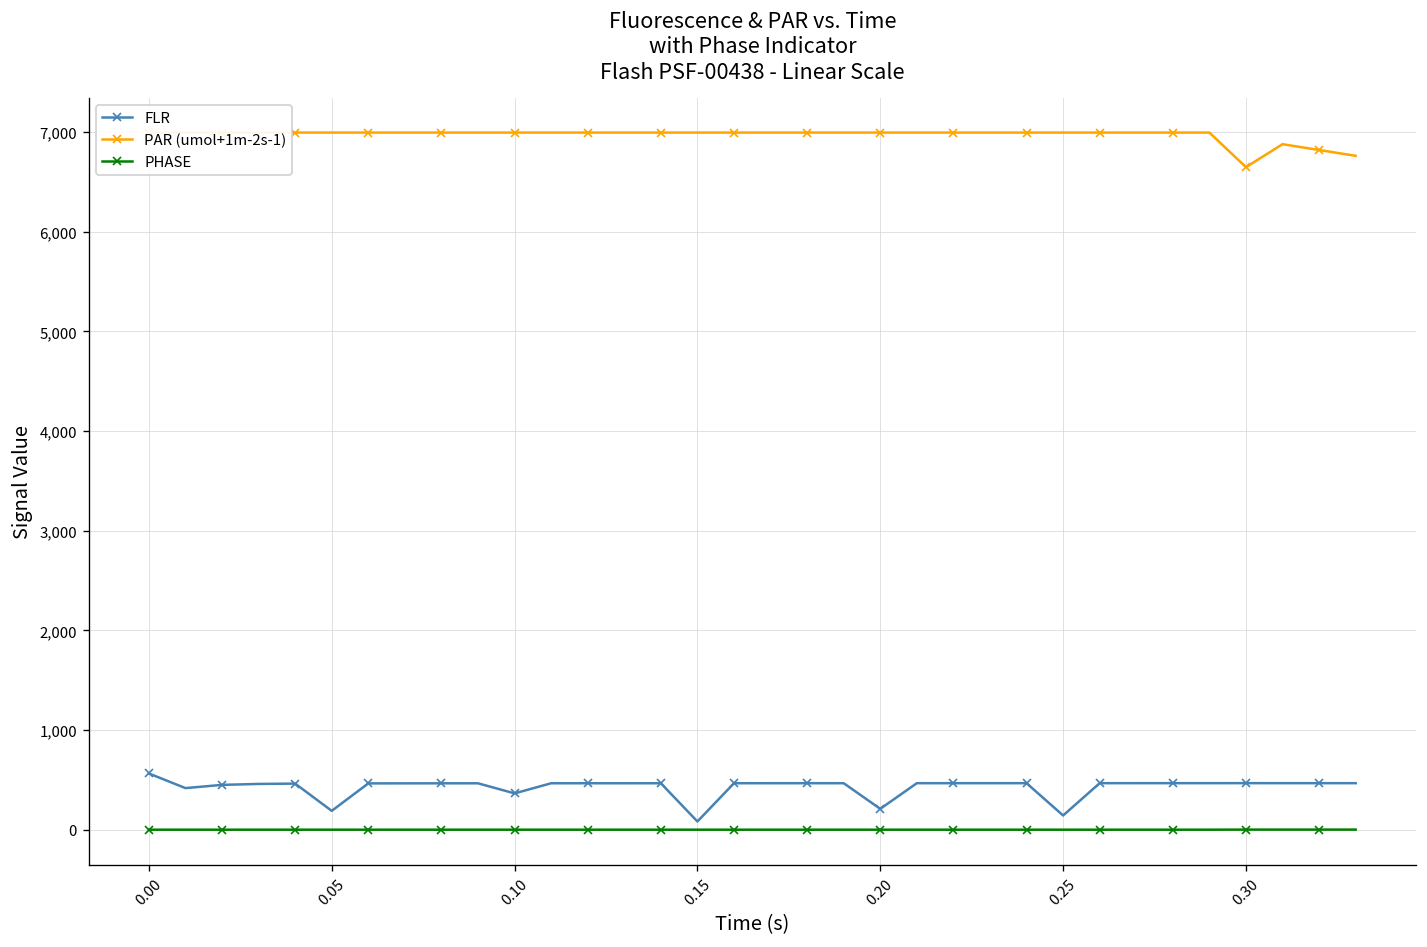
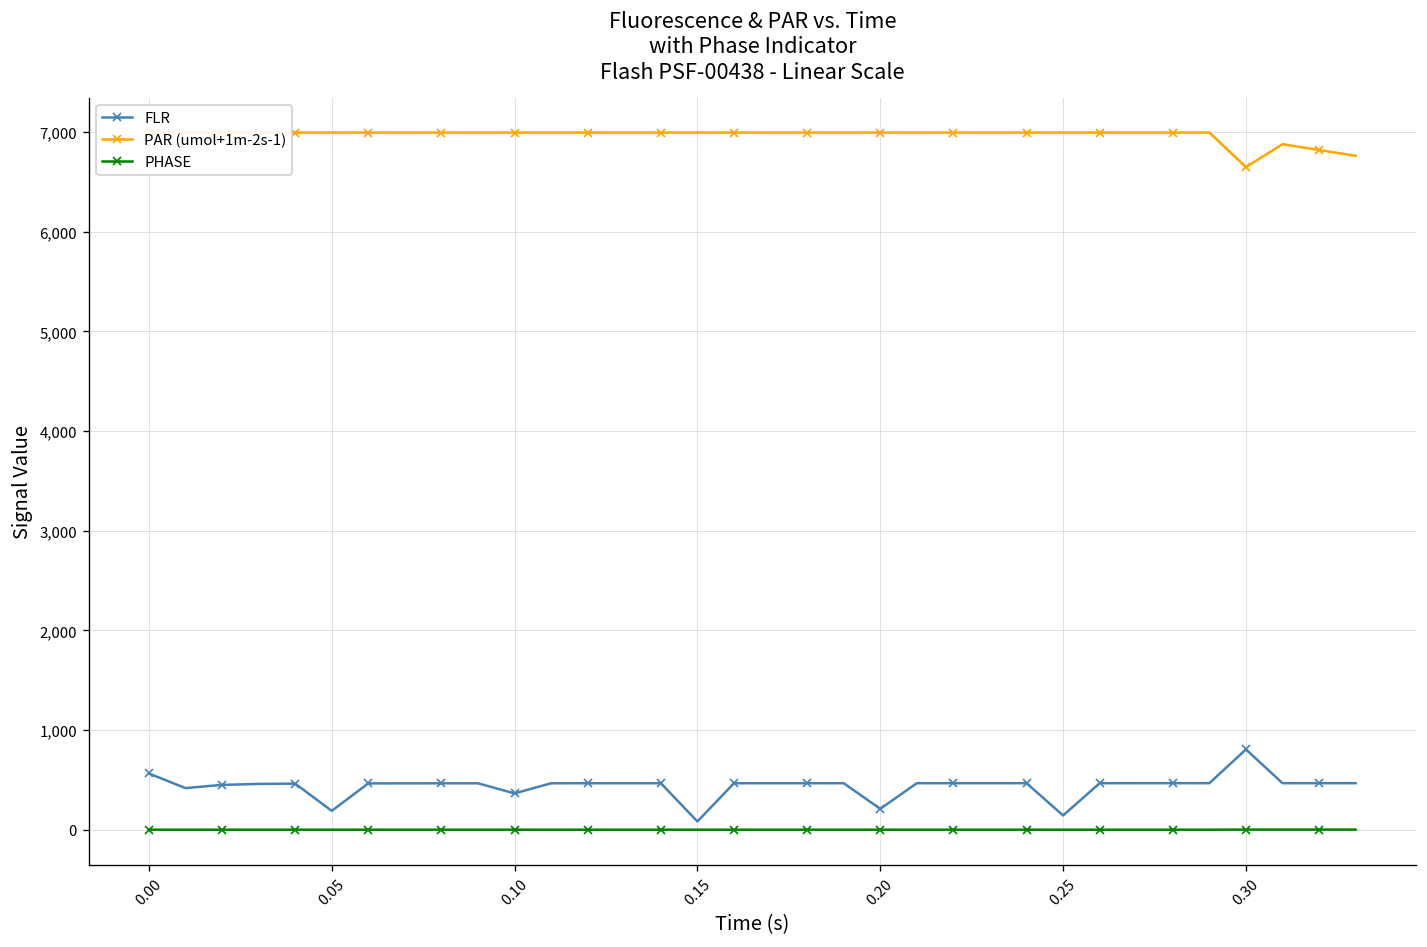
FLR, 0.30: 500 -> 800
